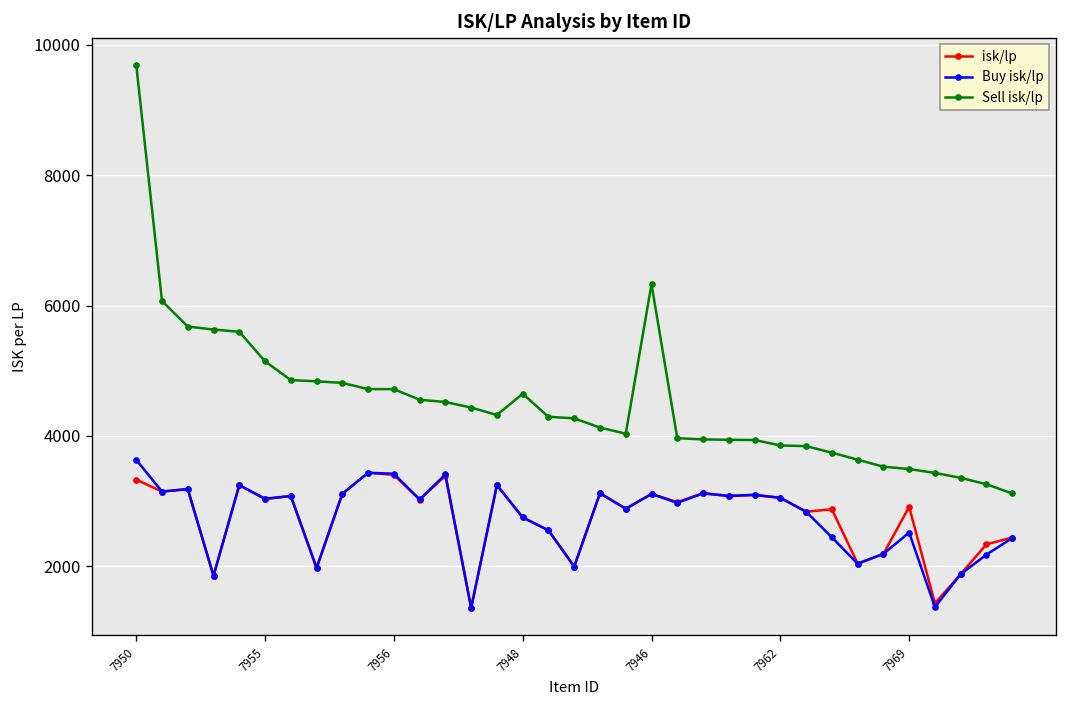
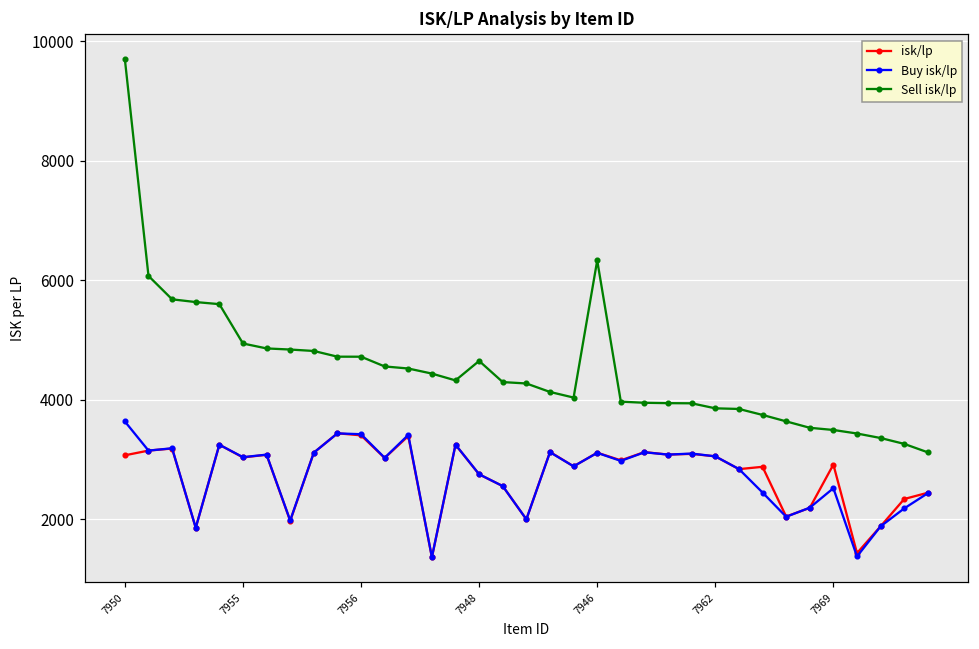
isk/lp, 7950: 3300 -> 3100
Sell isk/lp, 7955: 5100 -> 4900
